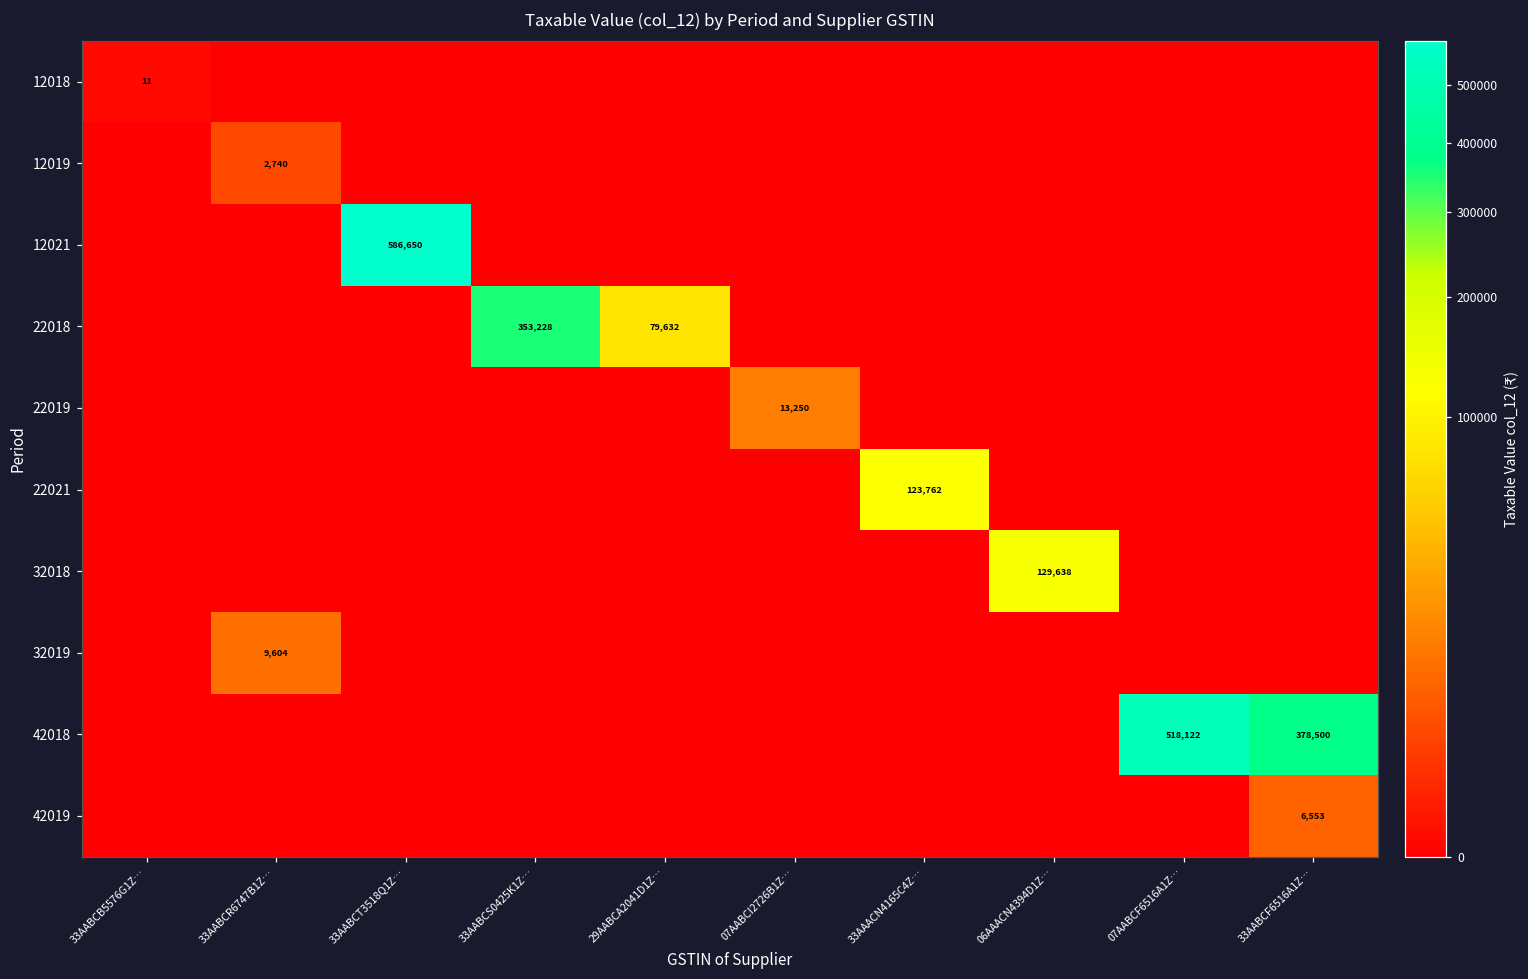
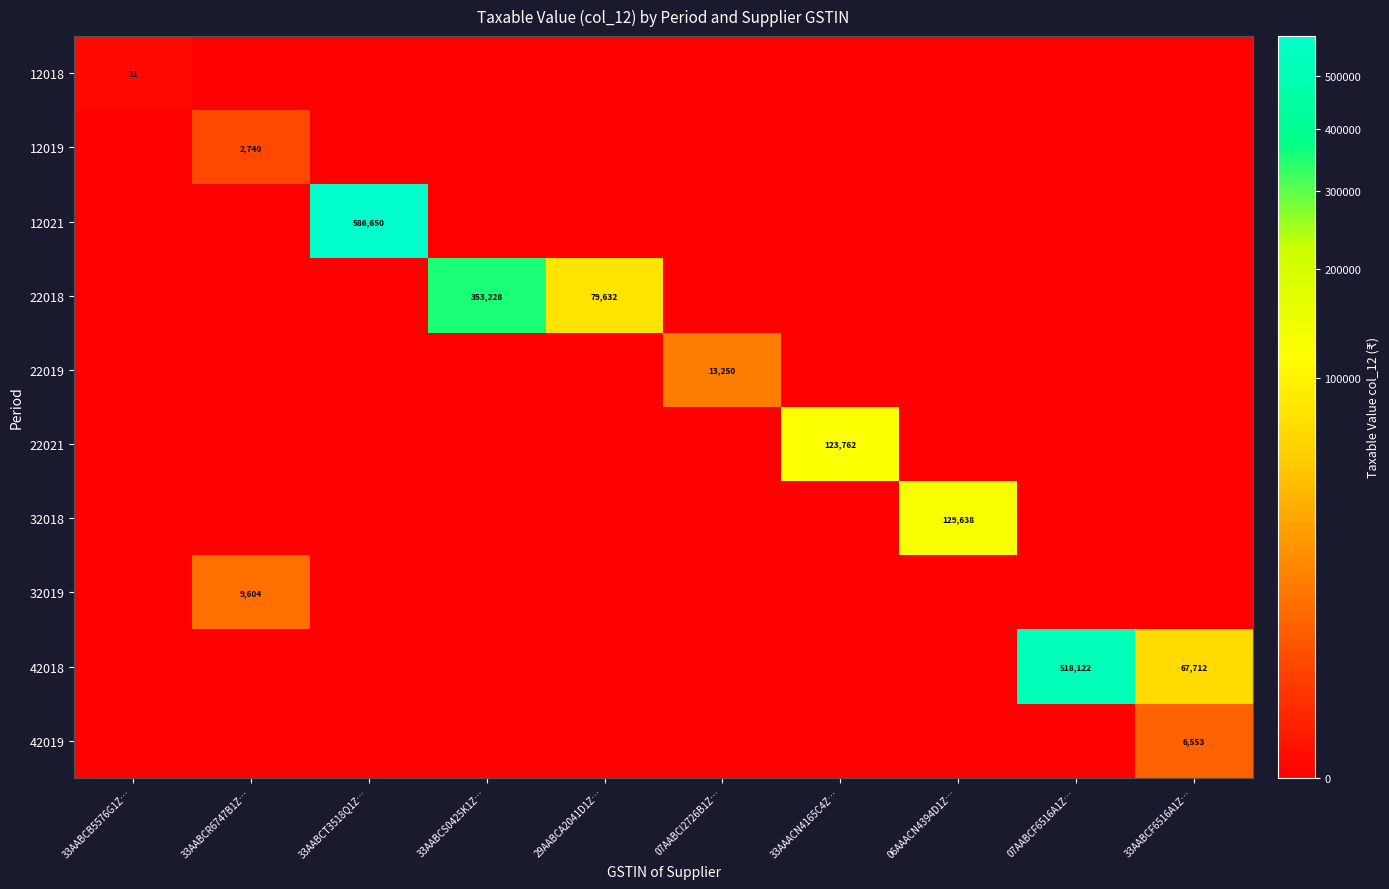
42018, 33AABCF6516A1Z…: 378,500 -> 67,712
